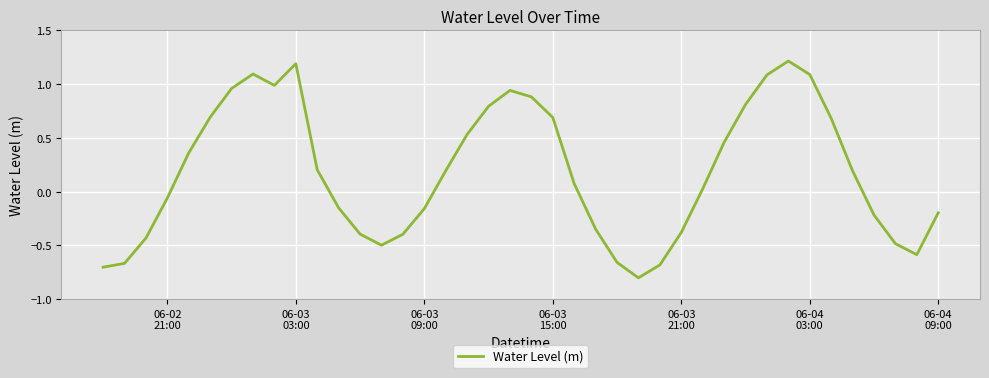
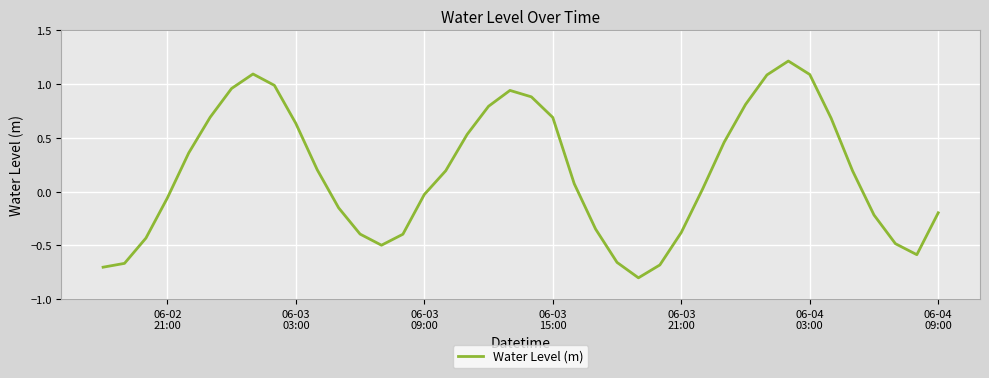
06-03 03:00: 1.19 -> 0.63
06-03 09:00: -0.16 -> -0.03
